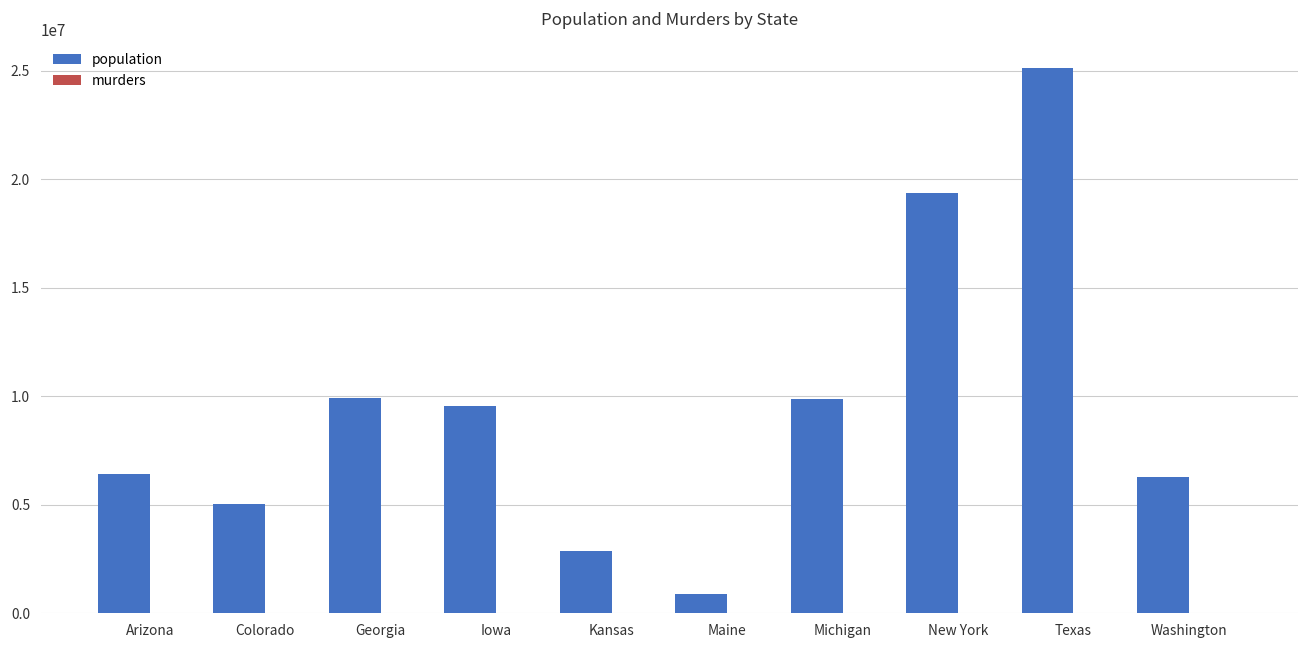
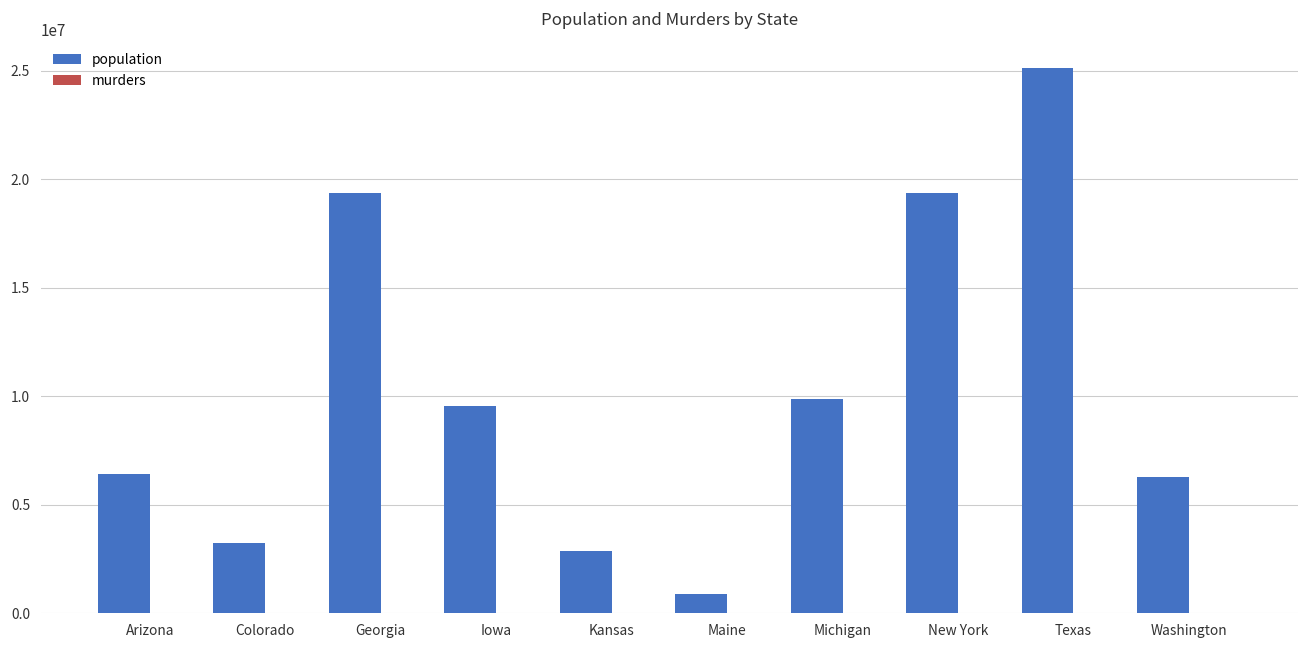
population, Colorado: 5000000 -> 3200000
population, Georgia: 9900000 -> 19400000
